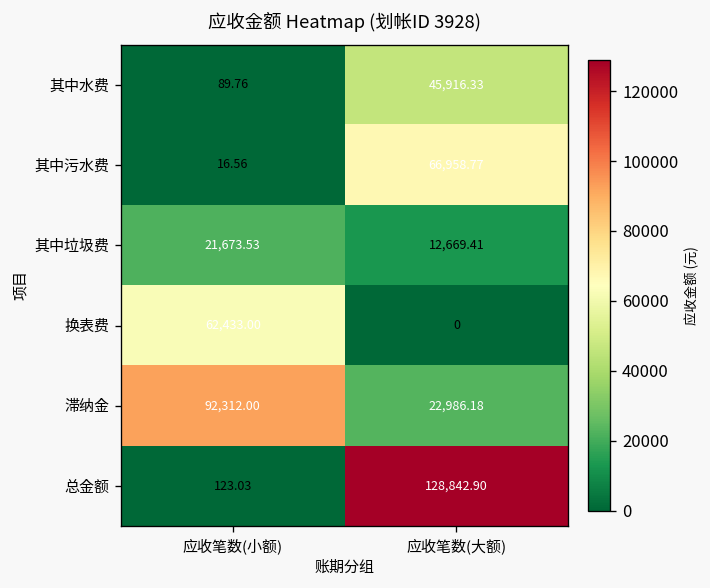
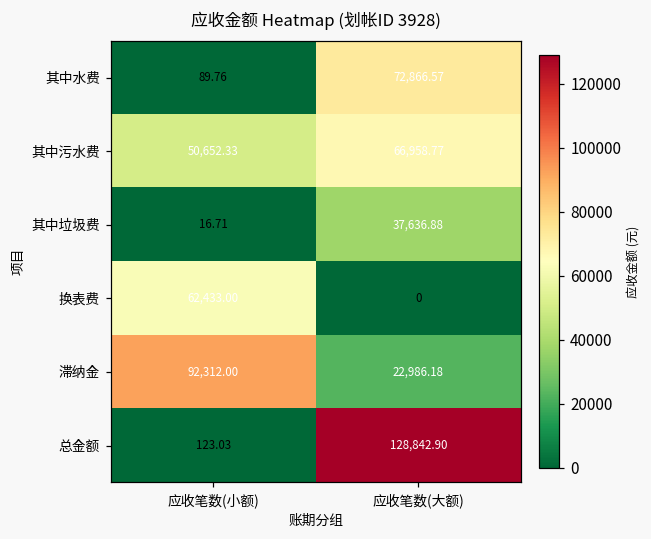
其中水费, 应收笔数(大额): 45,916.33 -> 72,866.57
其中污水费, 应收笔数(小额): 16.56 -> 50,652.33
其中垃圾费, 应收笔数(小额): 21,673.53 -> 16.71
其中垃圾费, 应收笔数(大额): 12,669.41 -> 37,636.88
